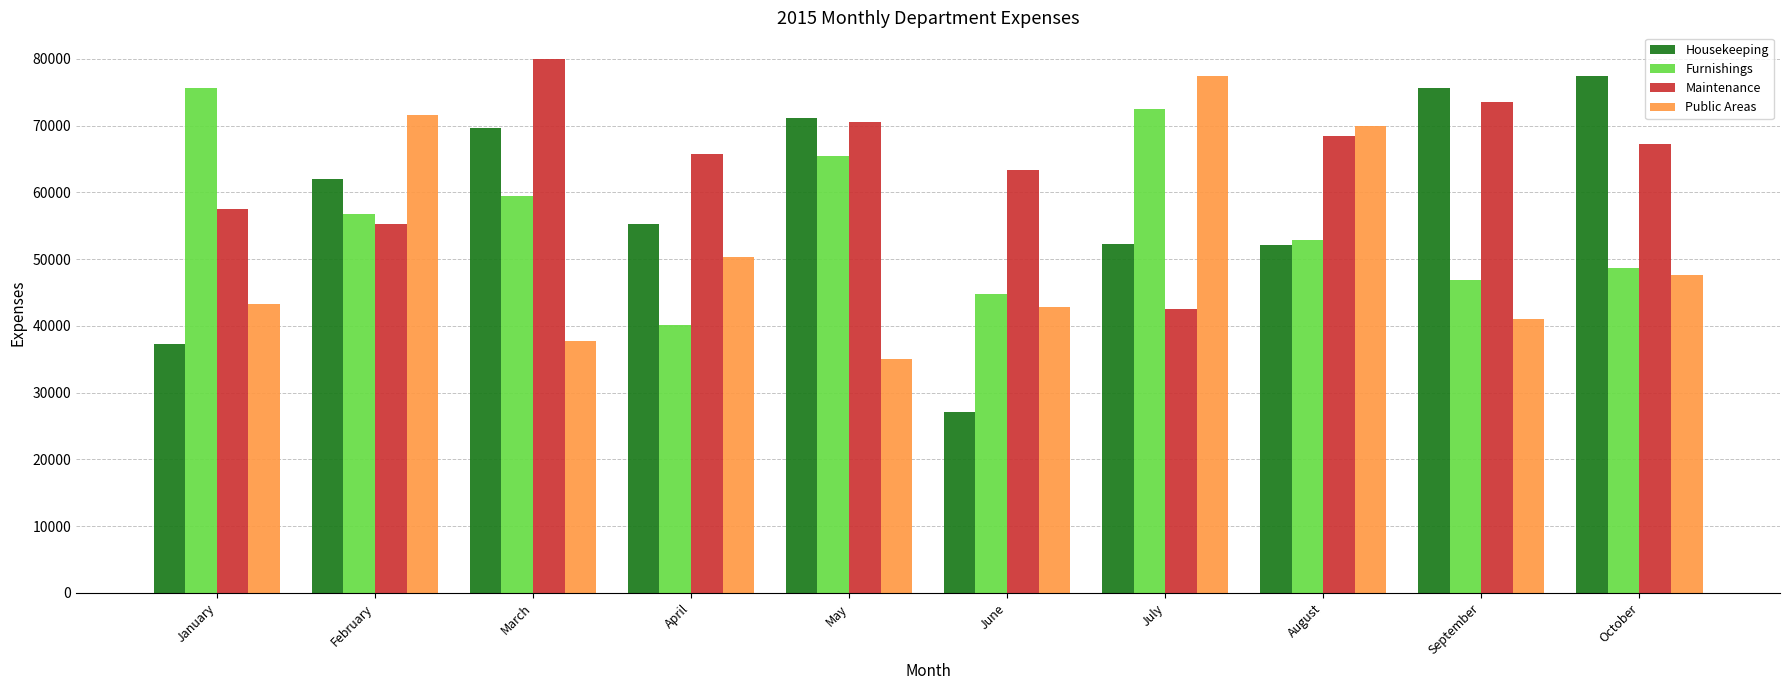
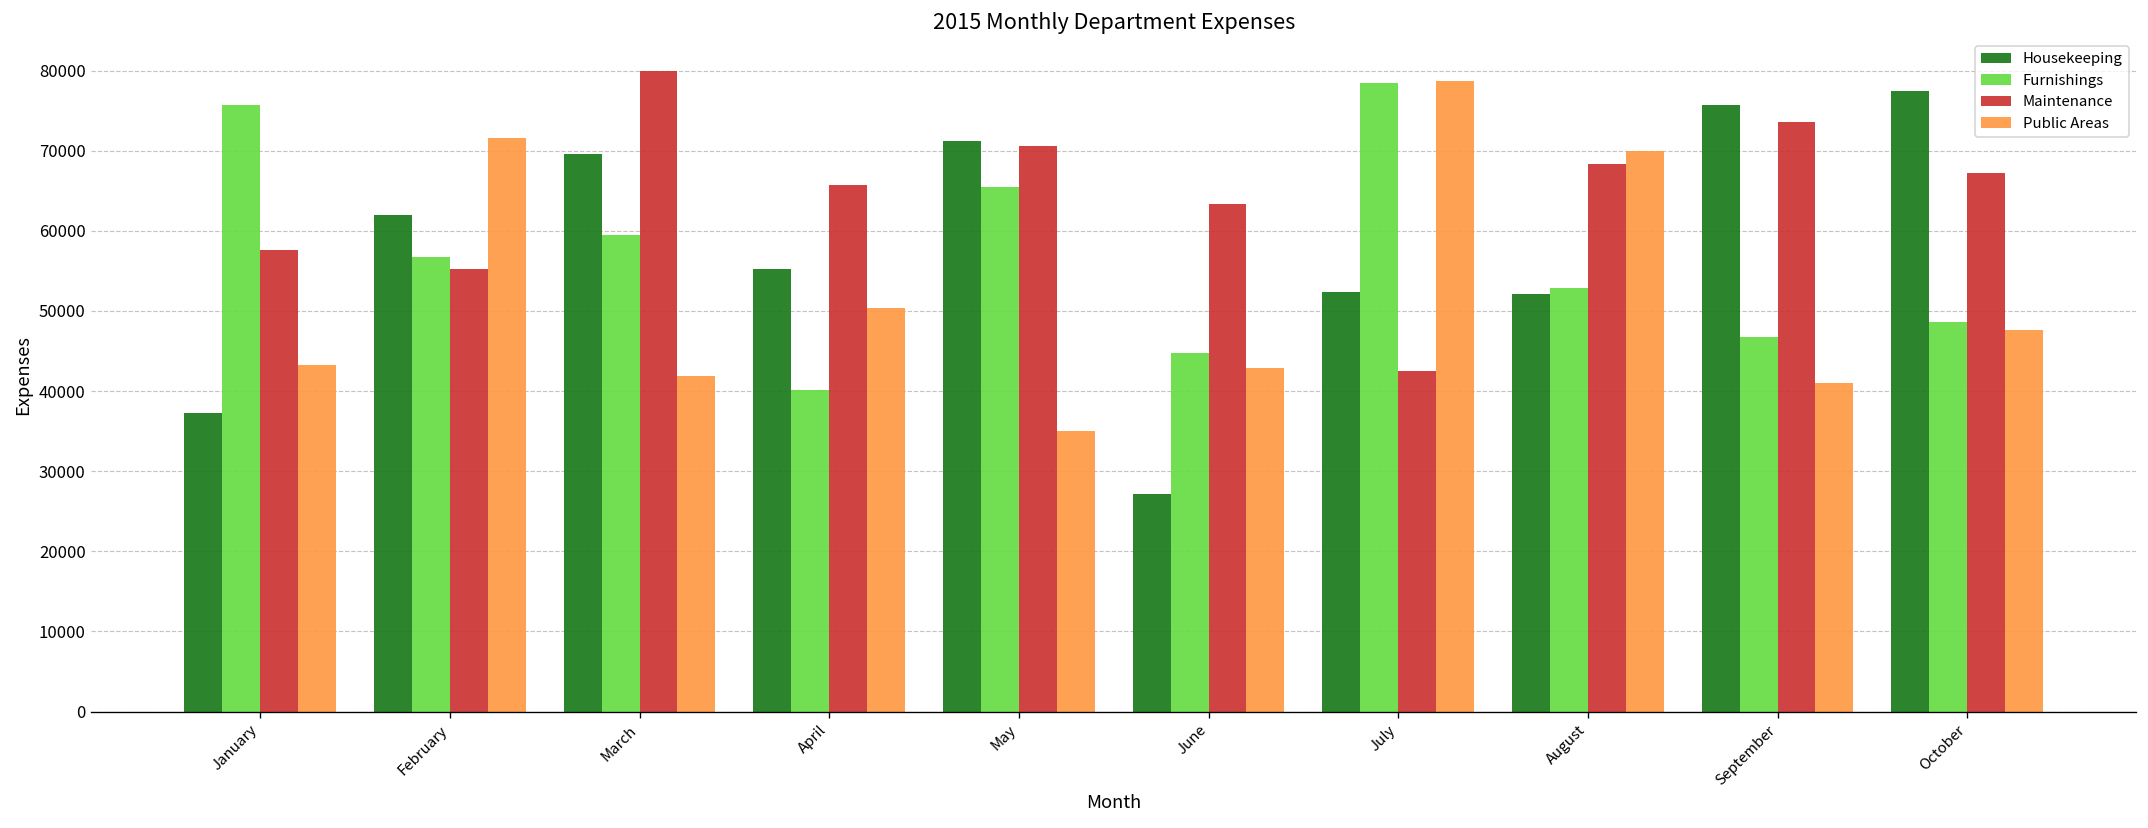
Public Areas, March: 38000 -> 42000
Furnishings, July: 72000 -> 78000
Public Areas, July: 77000 -> 79000
